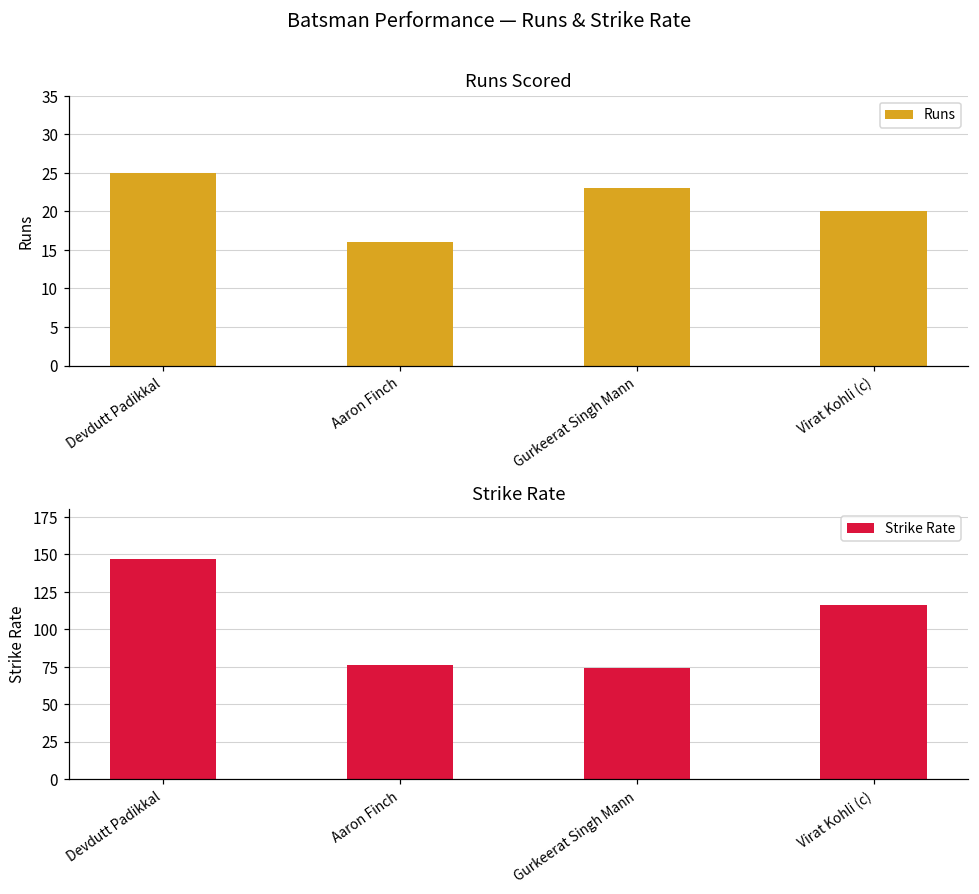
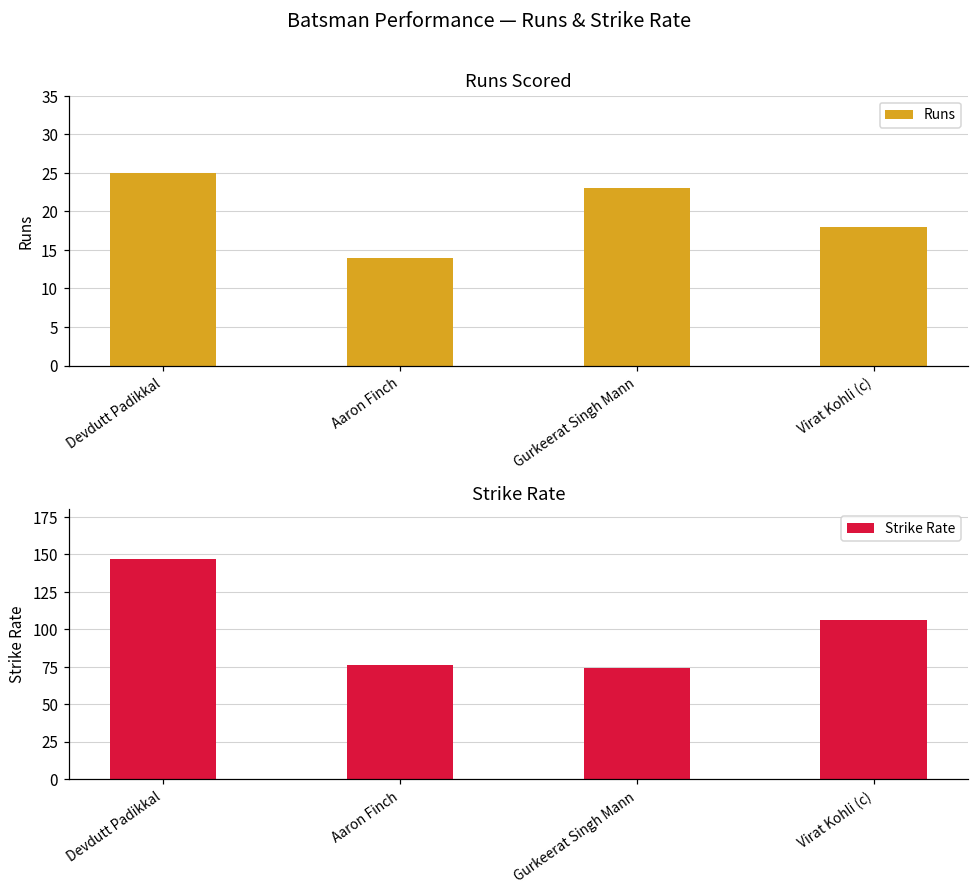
Runs Scored, Aaron Finch: 16 -> 14
Runs Scored, Virat Kohli (c): 20 -> 18
Strike Rate, Virat Kohli (c): 116 -> 106
